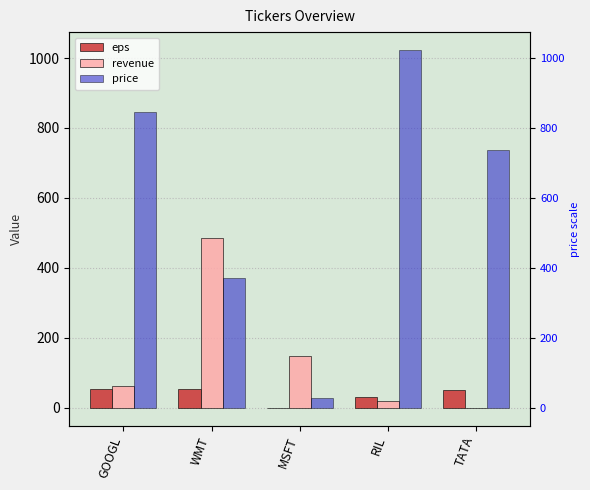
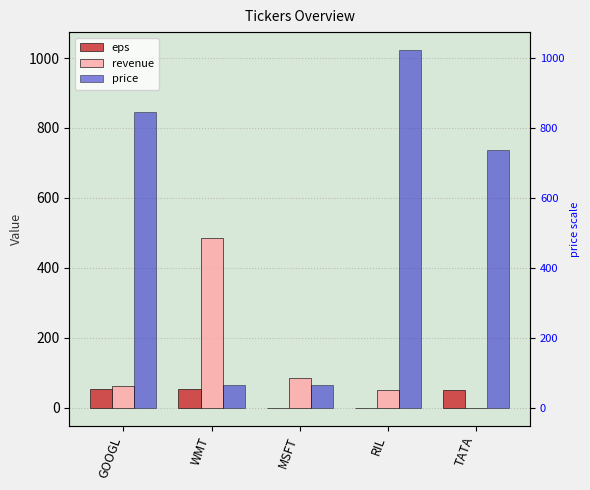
price, WMT: 370 -> 70
revenue, MSFT: 150 -> 90
price, MSFT: 30 -> 60
eps, RIL: 30 -> 0
revenue, RIL: 20 -> 50
